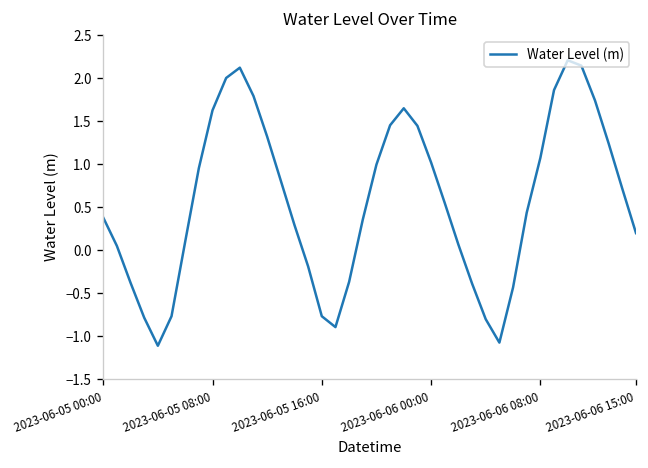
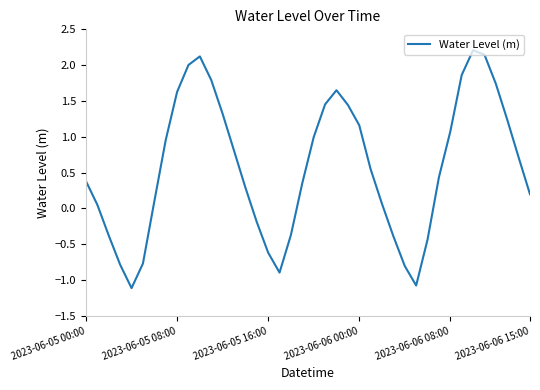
2023-06-05 16:00: -0.8 -> -0.6
2023-06-06 00:00: 1.0 -> 1.2
